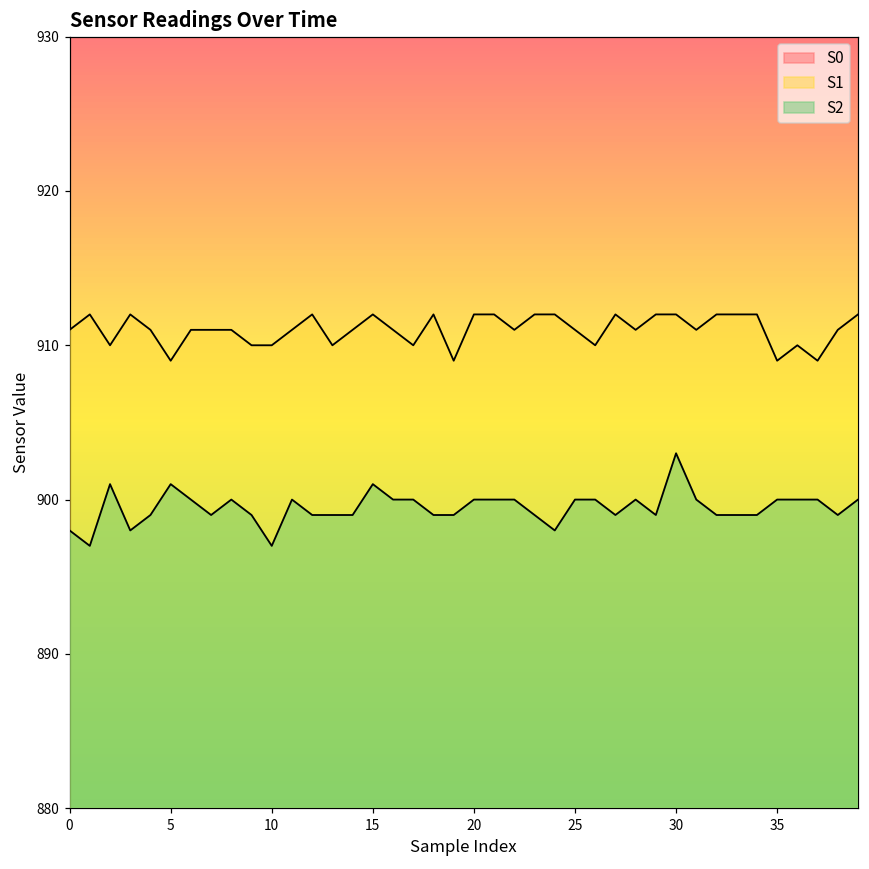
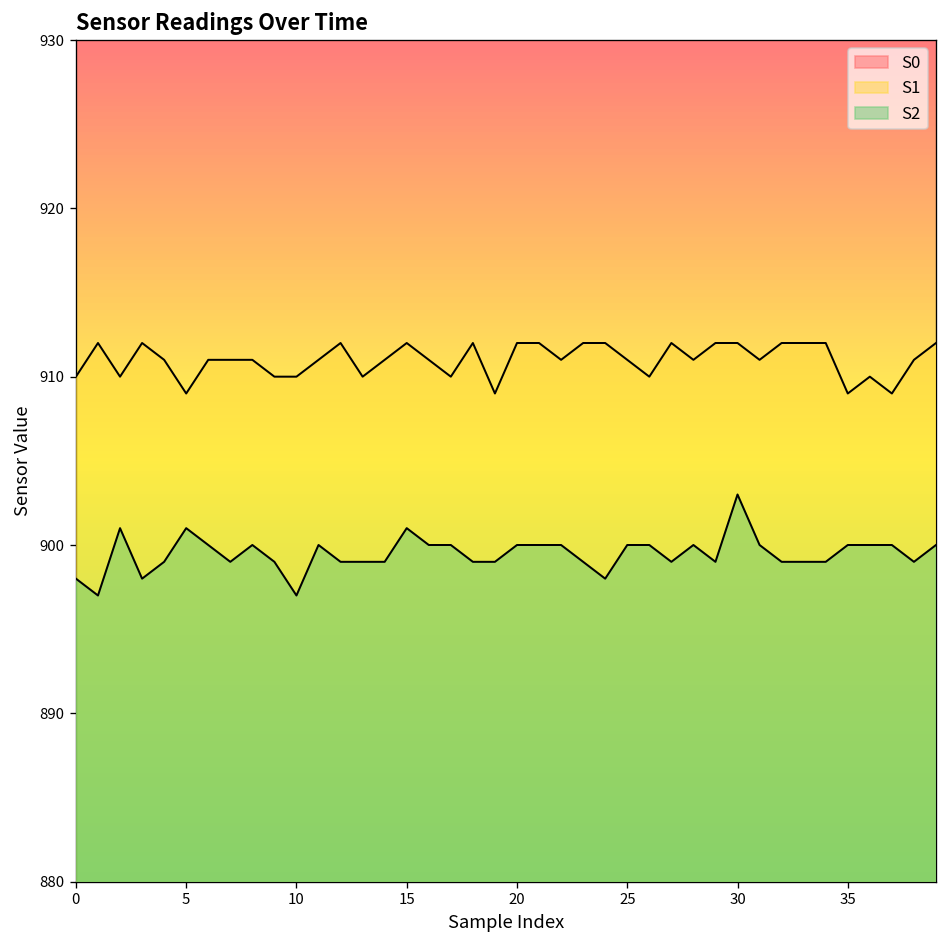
S1, 0: 911 -> 910
